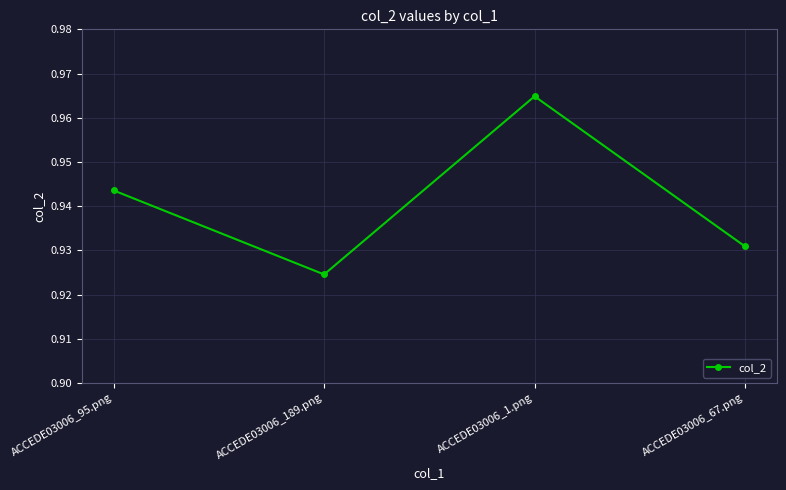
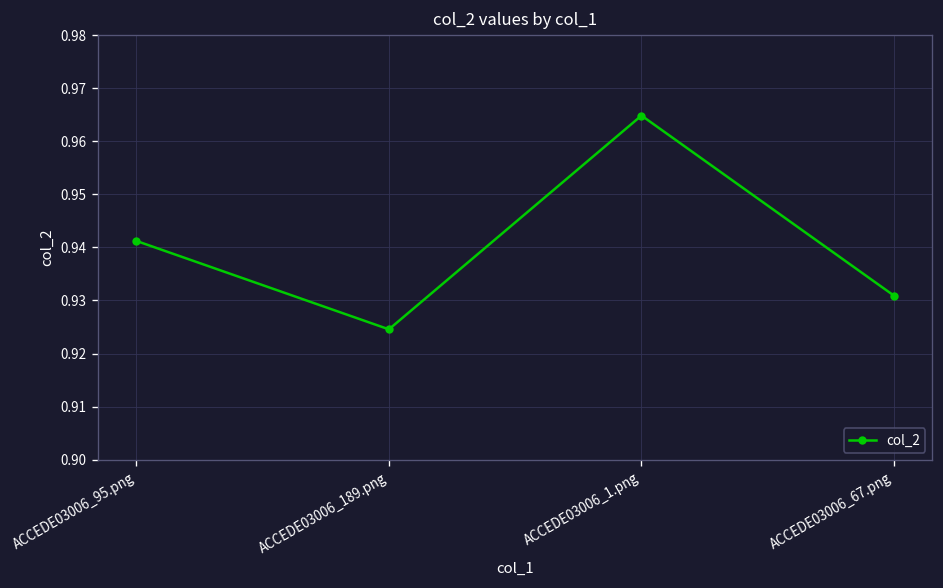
ACCEDE03006_95.png: 0.944 -> 0.941
